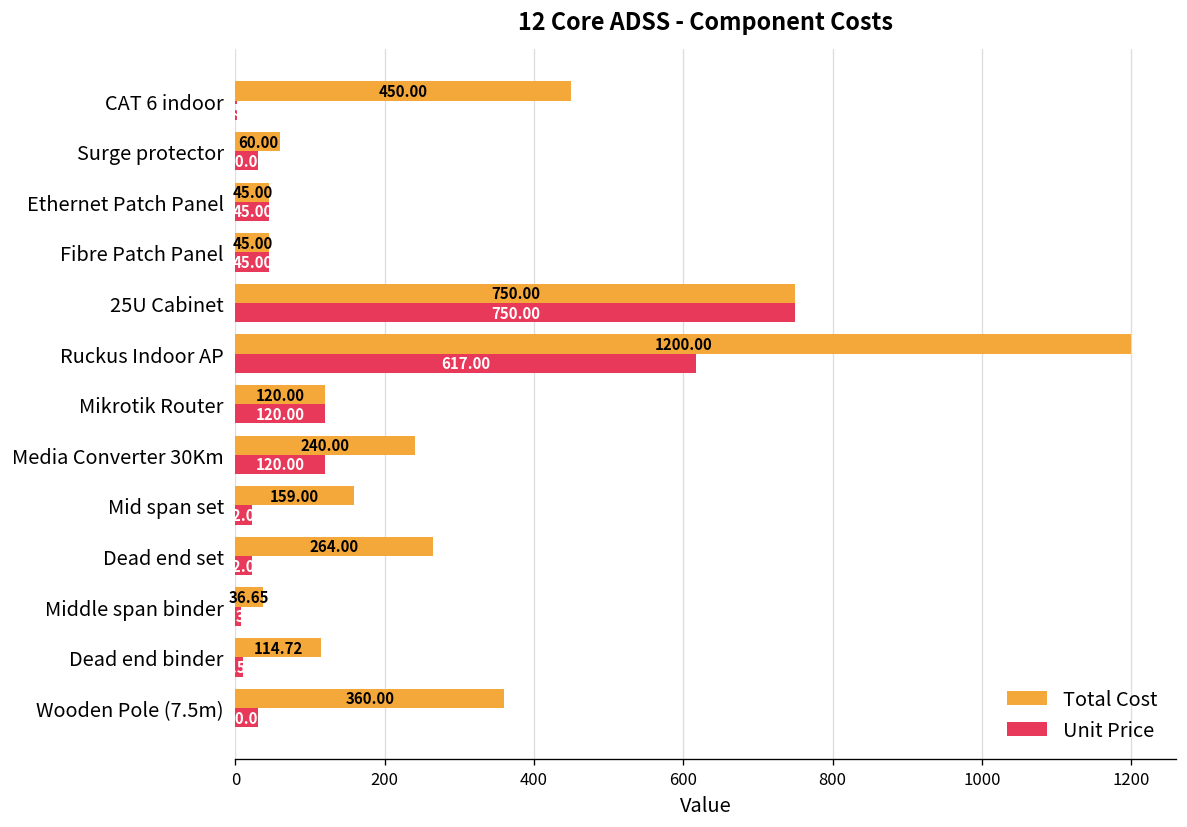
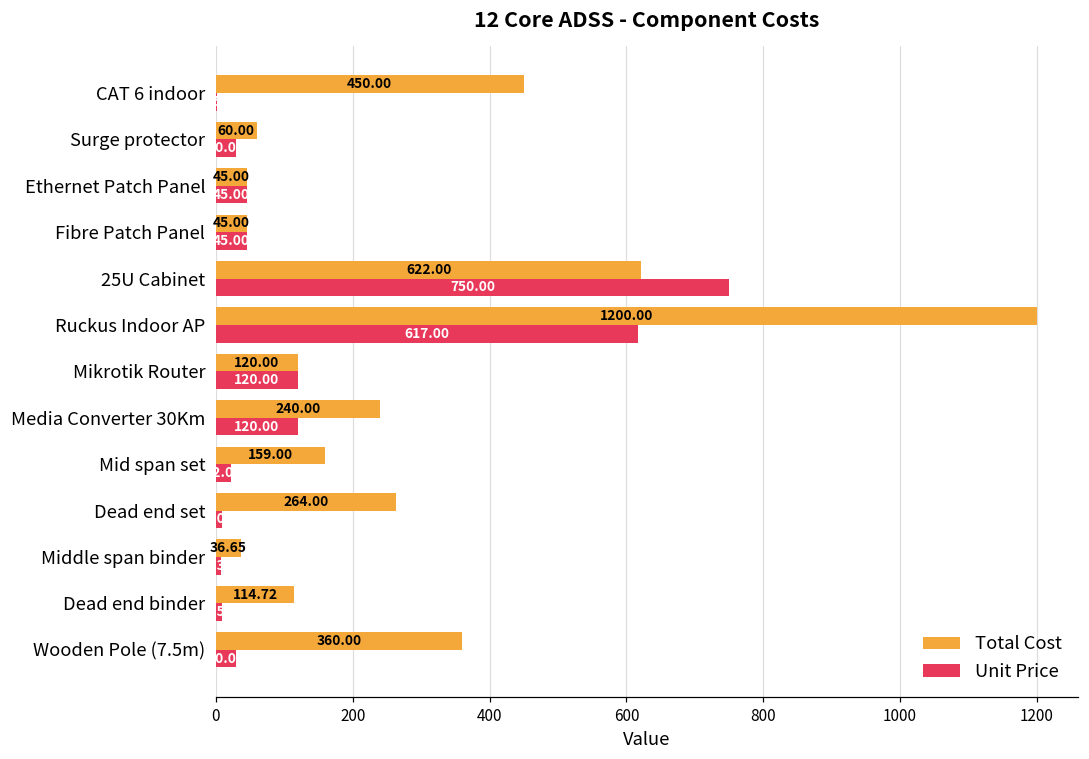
Total Cost, 25U Cabinet: 750.00 -> 622.00
Unit Price, Dead end set: 20 -> 10
